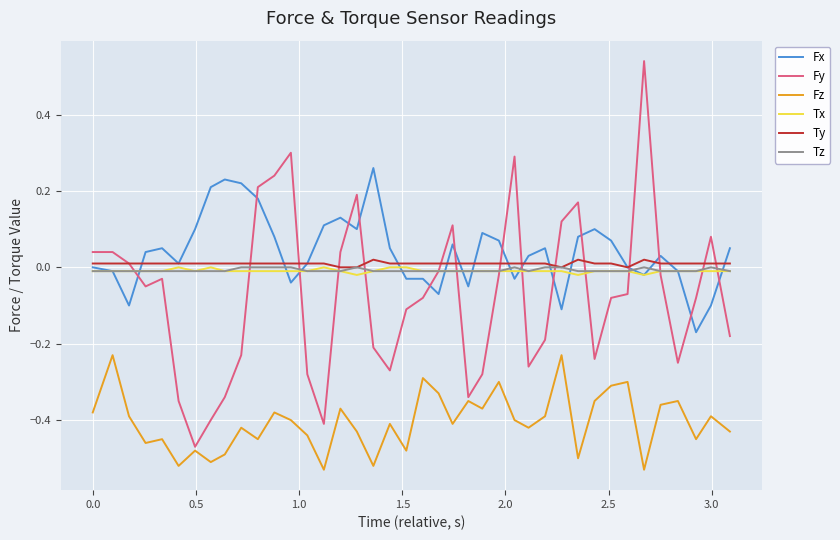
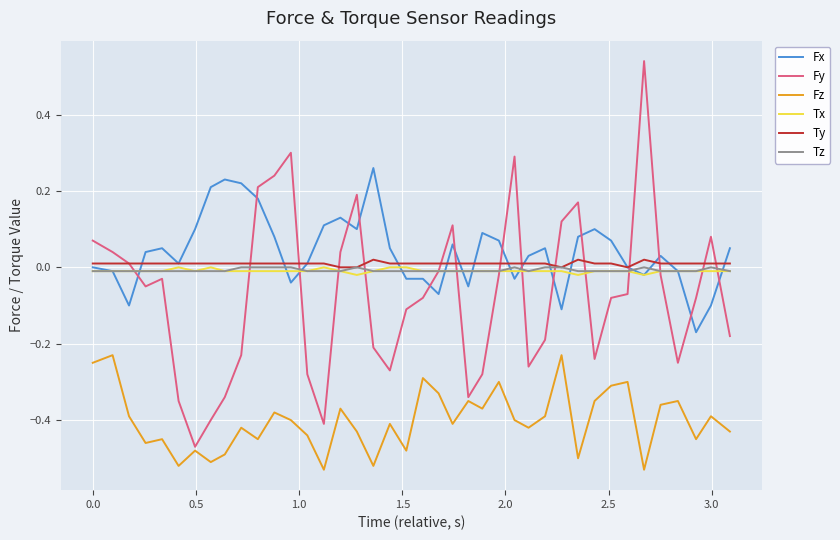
Fy, 0.0: 0.04 -> 0.07
Fz, 0.0: -0.38 -> -0.25
